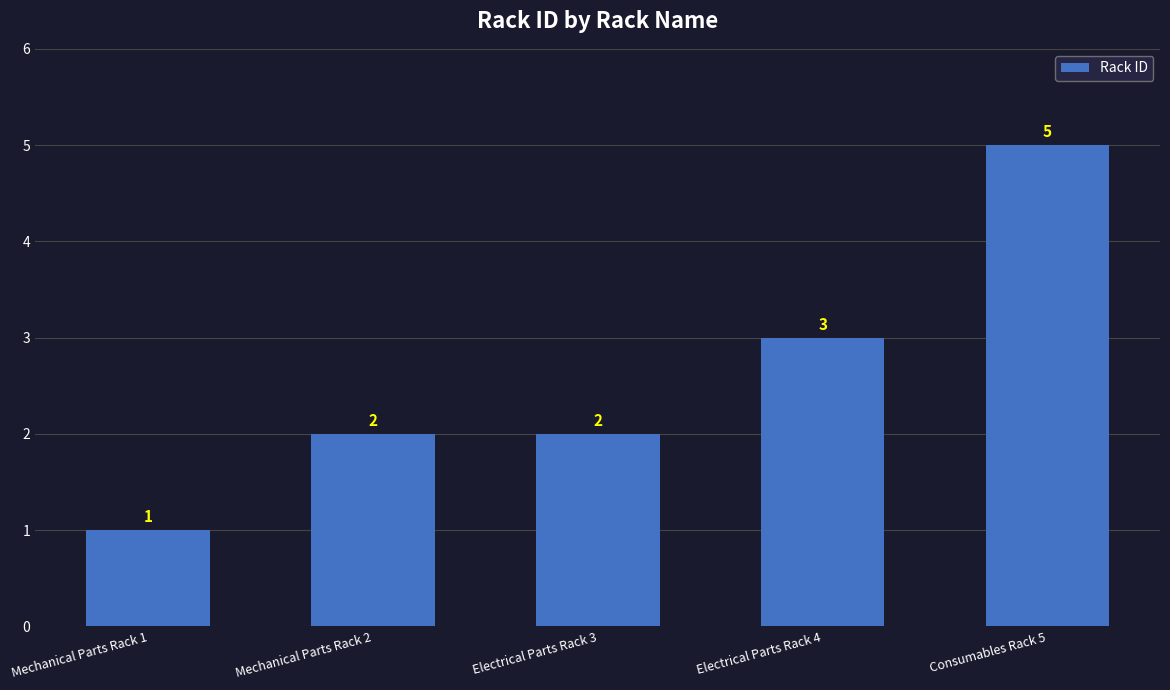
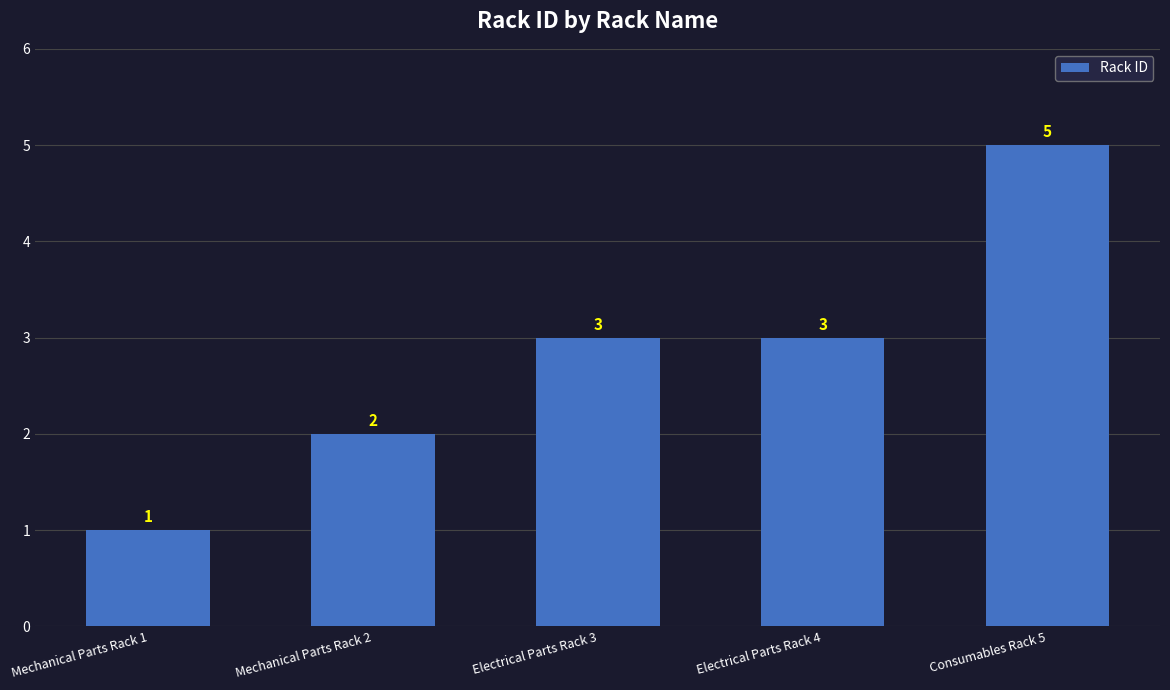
Electrical Parts Rack 3: 2 -> 3
